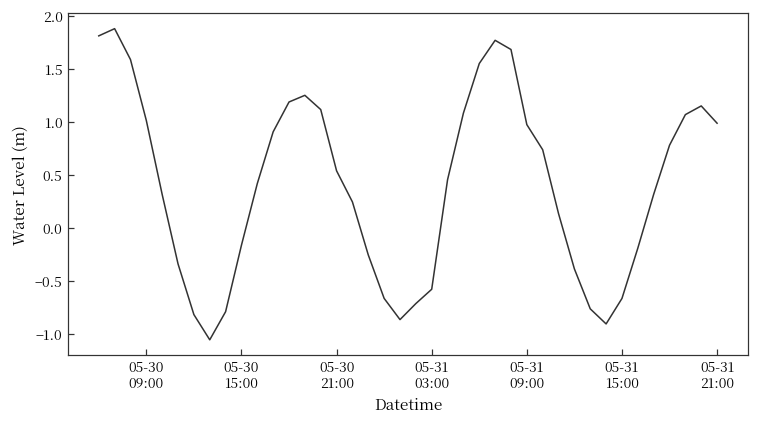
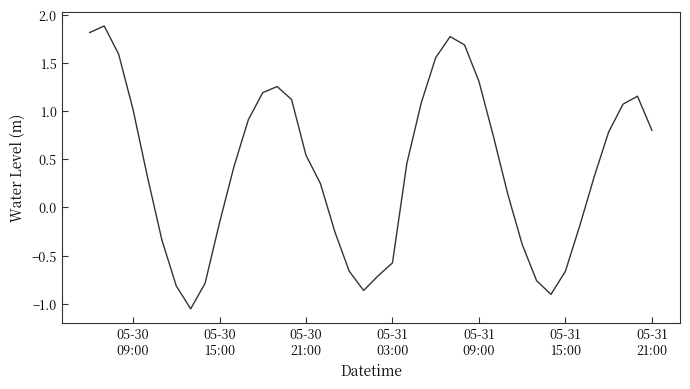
05-31 09:00: 1.0 -> 1.3
05-31 21:00: 1.0 -> 0.8
